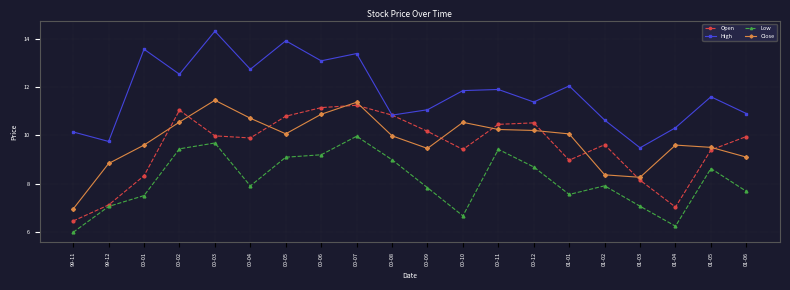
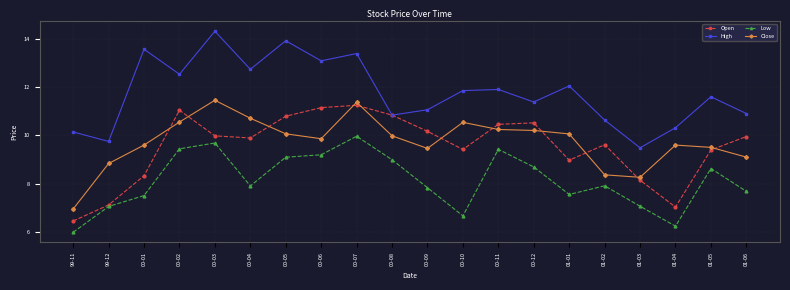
Close, 00-06: 10.9 -> 9.9
